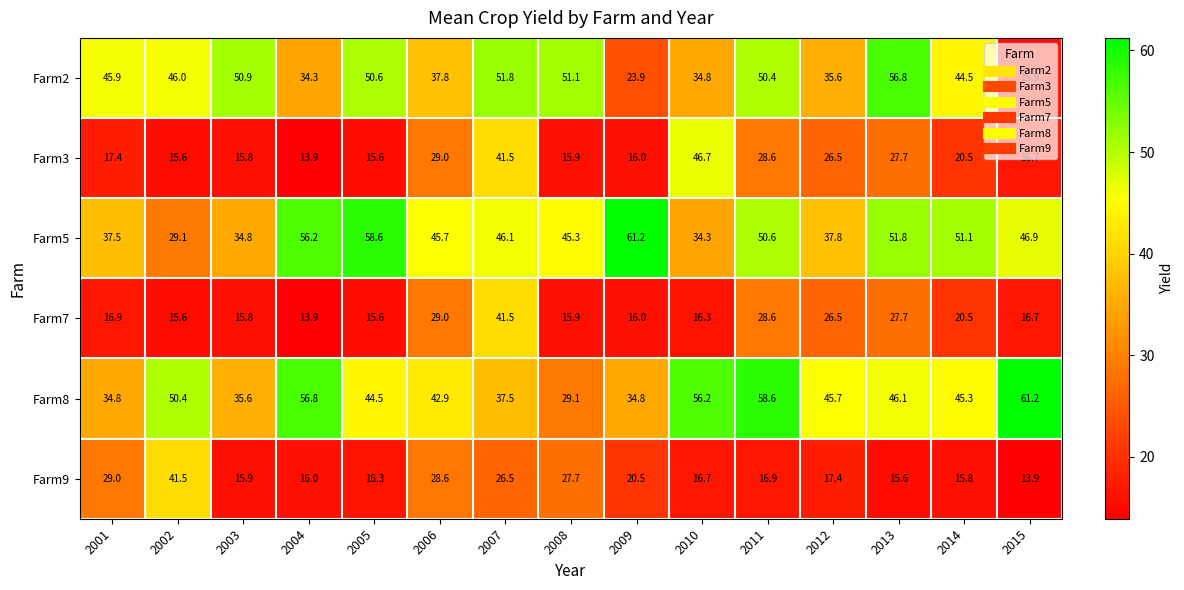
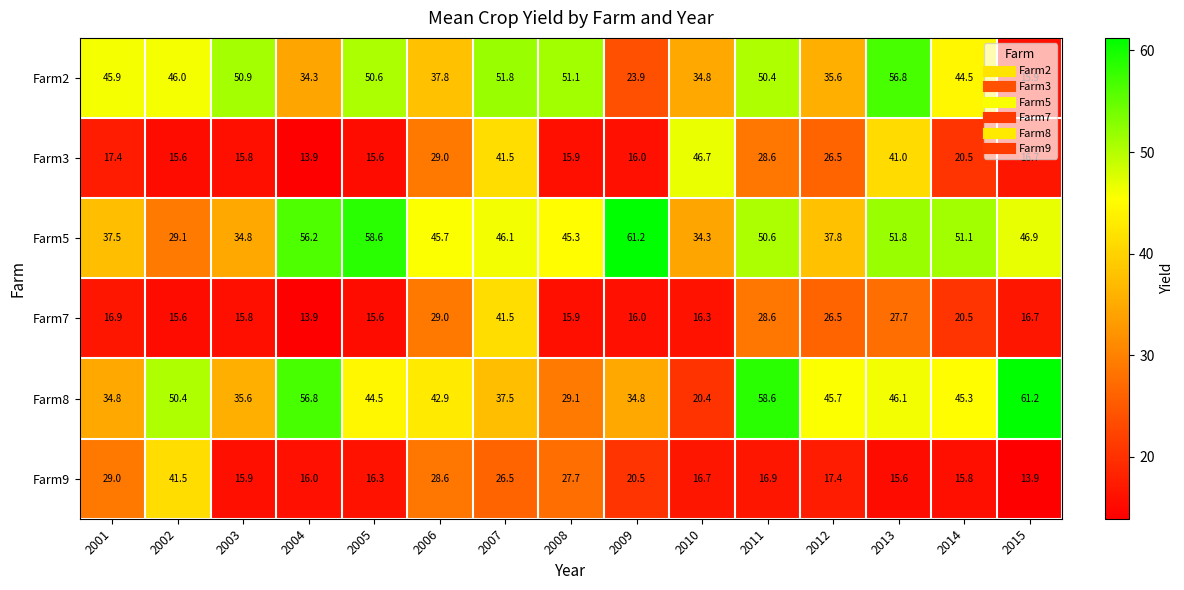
Farm3, 2013: 27.7 -> 41.0
Farm8, 2010: 56.2 -> 20.4
